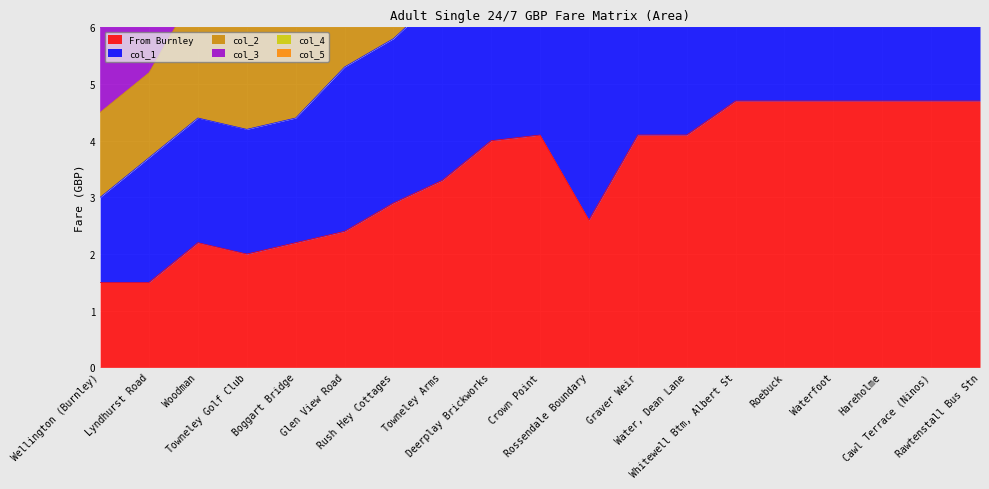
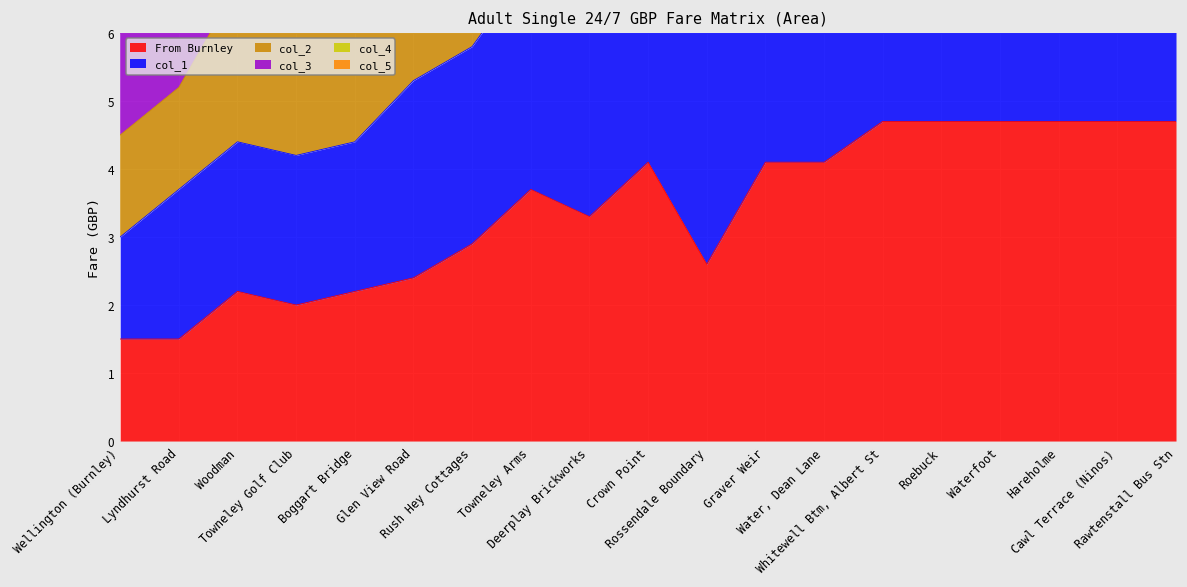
From Burnley, Towneley Arms: 3.3 -> 3.7
From Burnley, Deerplay Brickworks: 4.0 -> 3.3
